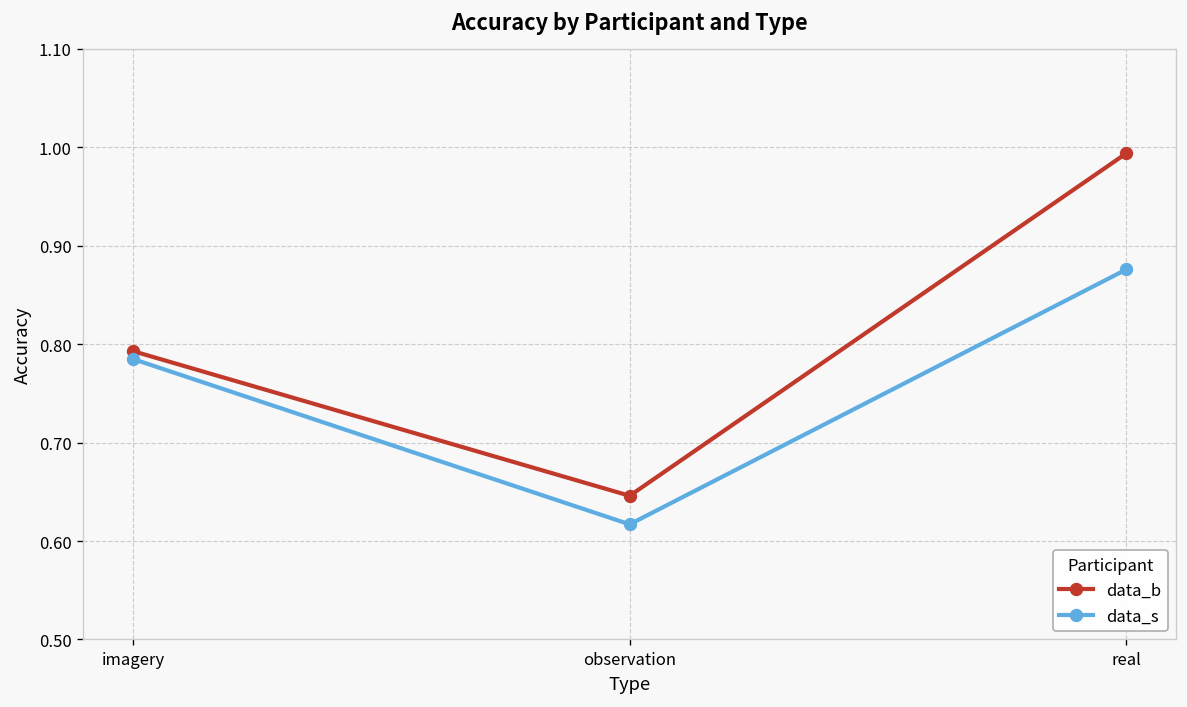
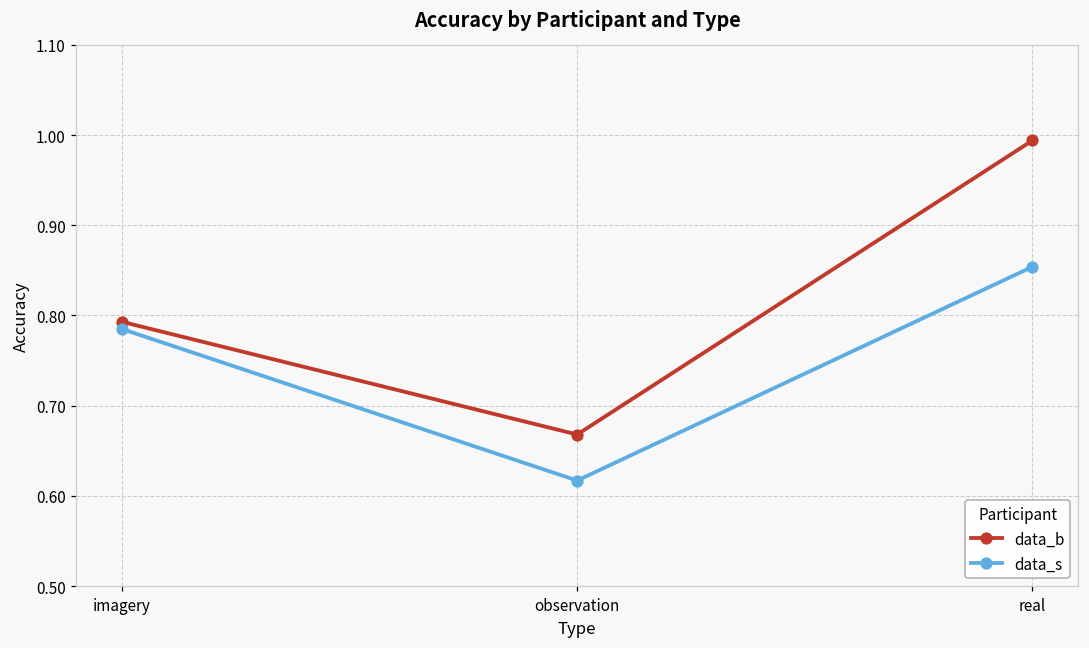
data_b, observation: 0.65 -> 0.67
data_s, real: 0.88 -> 0.85
